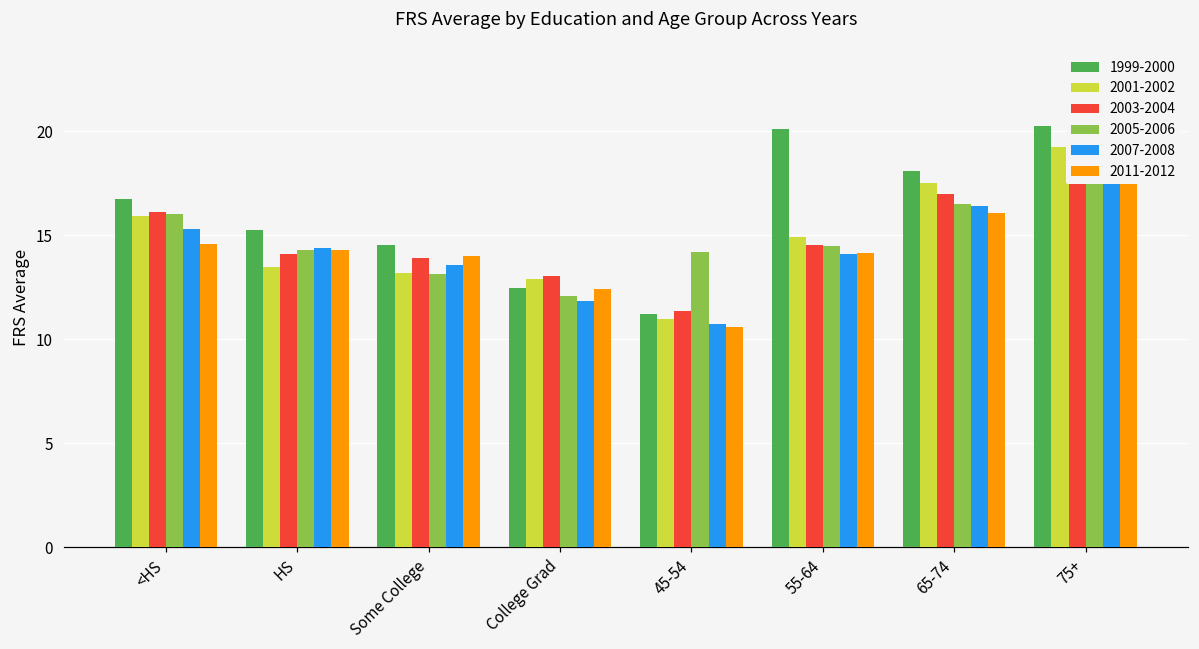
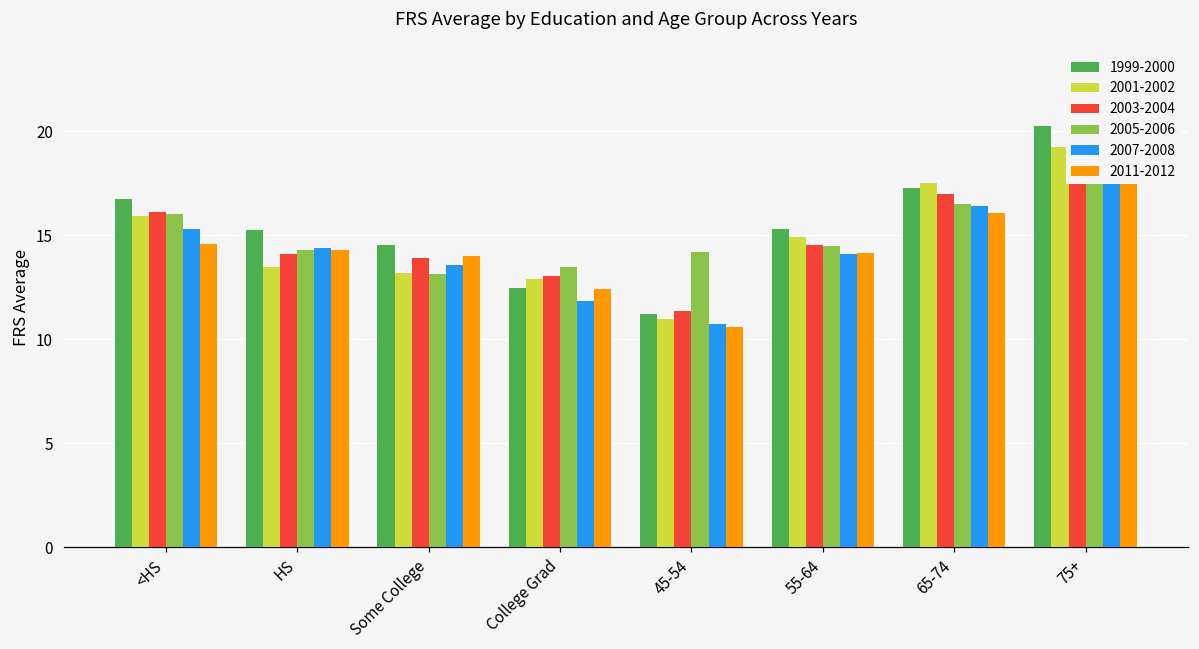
2005-2006, College Grad: 12.1 -> 13.5
1999-2000, 55-64: 20.1 -> 15.3
1999-2000, 65-74: 18.1 -> 17.3
